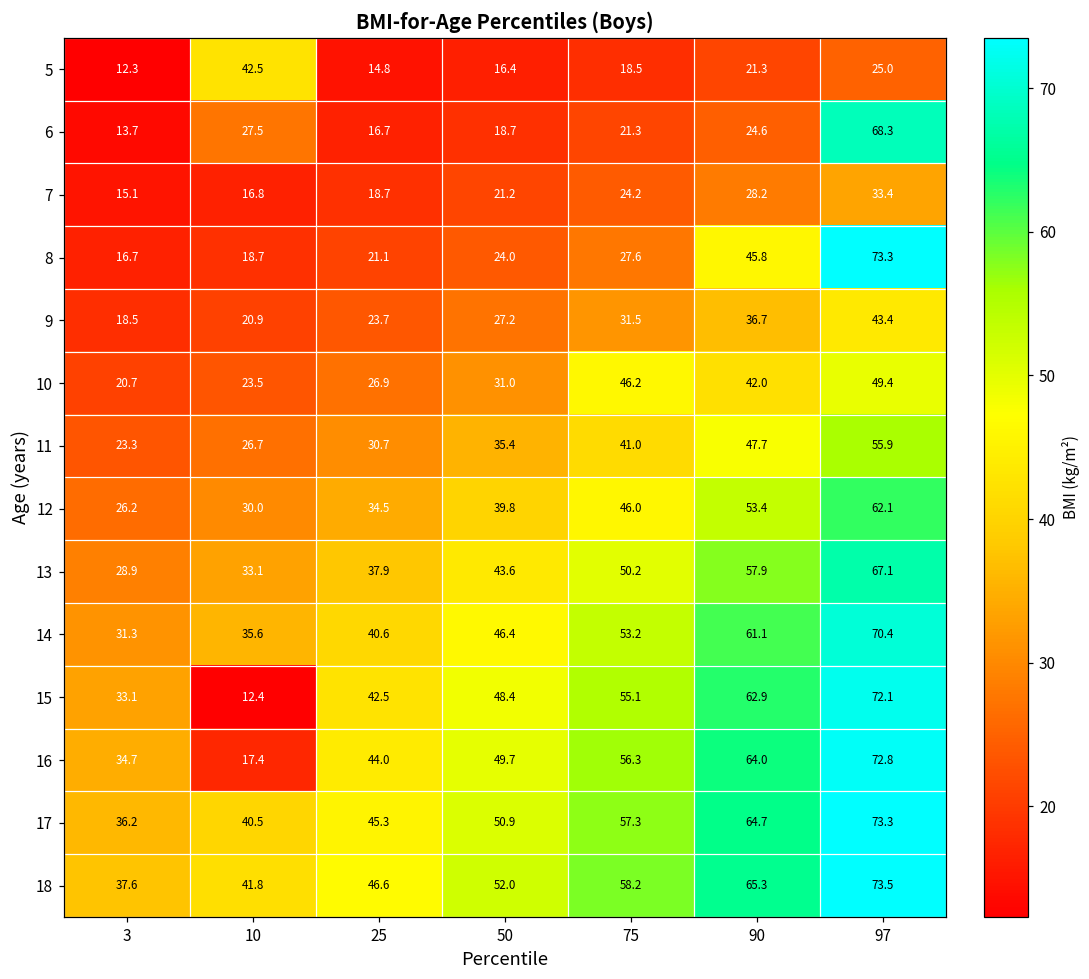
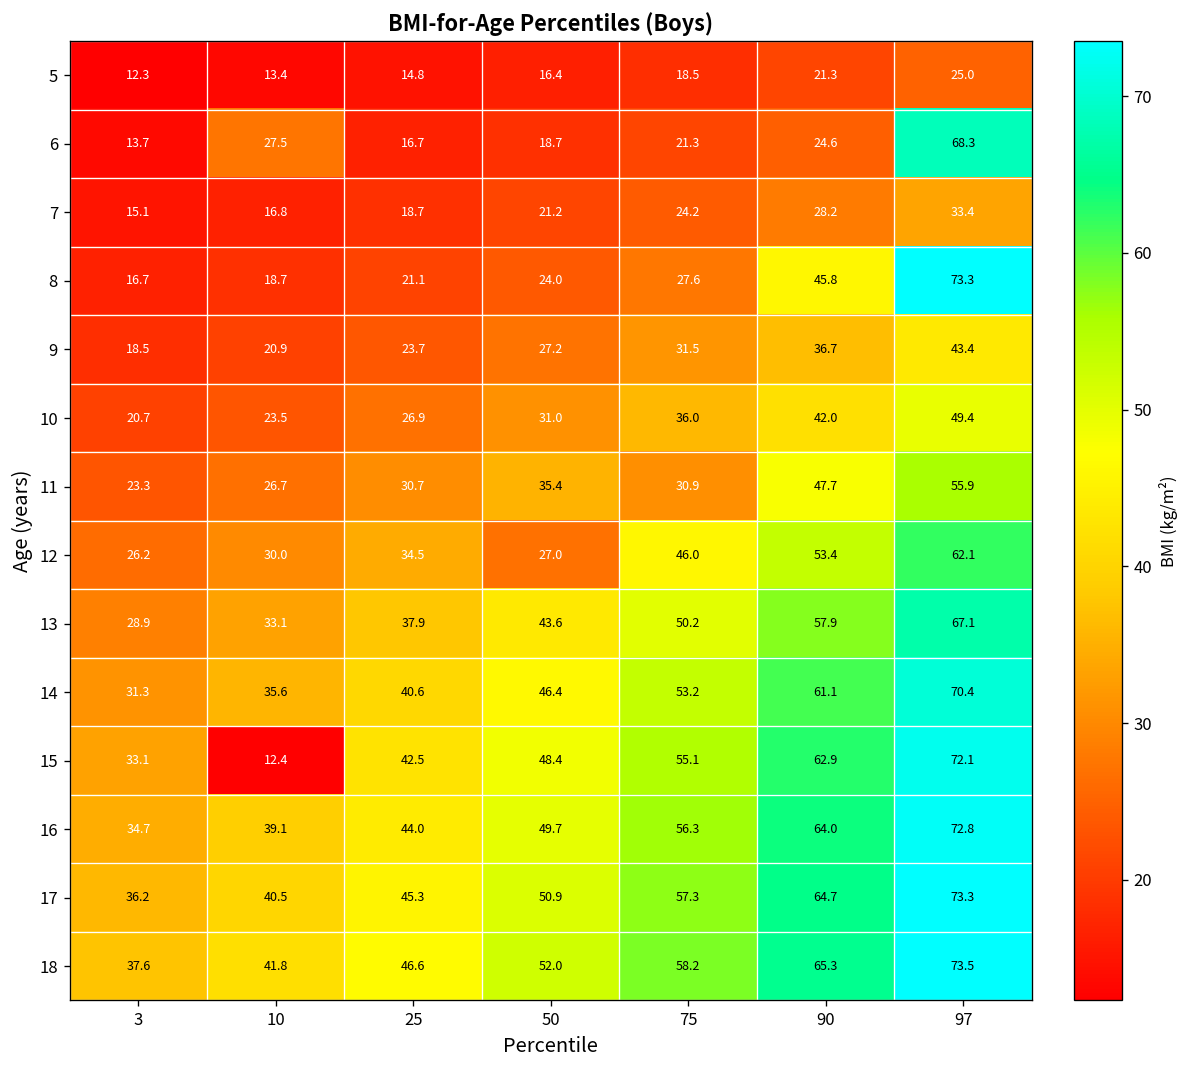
5, 10: 42.5 -> 13.4
10, 75: 46.2 -> 36.0
11, 75: 41.0 -> 30.9
12, 50: 39.8 -> 27.0
16, 10: 17.4 -> 39.1
